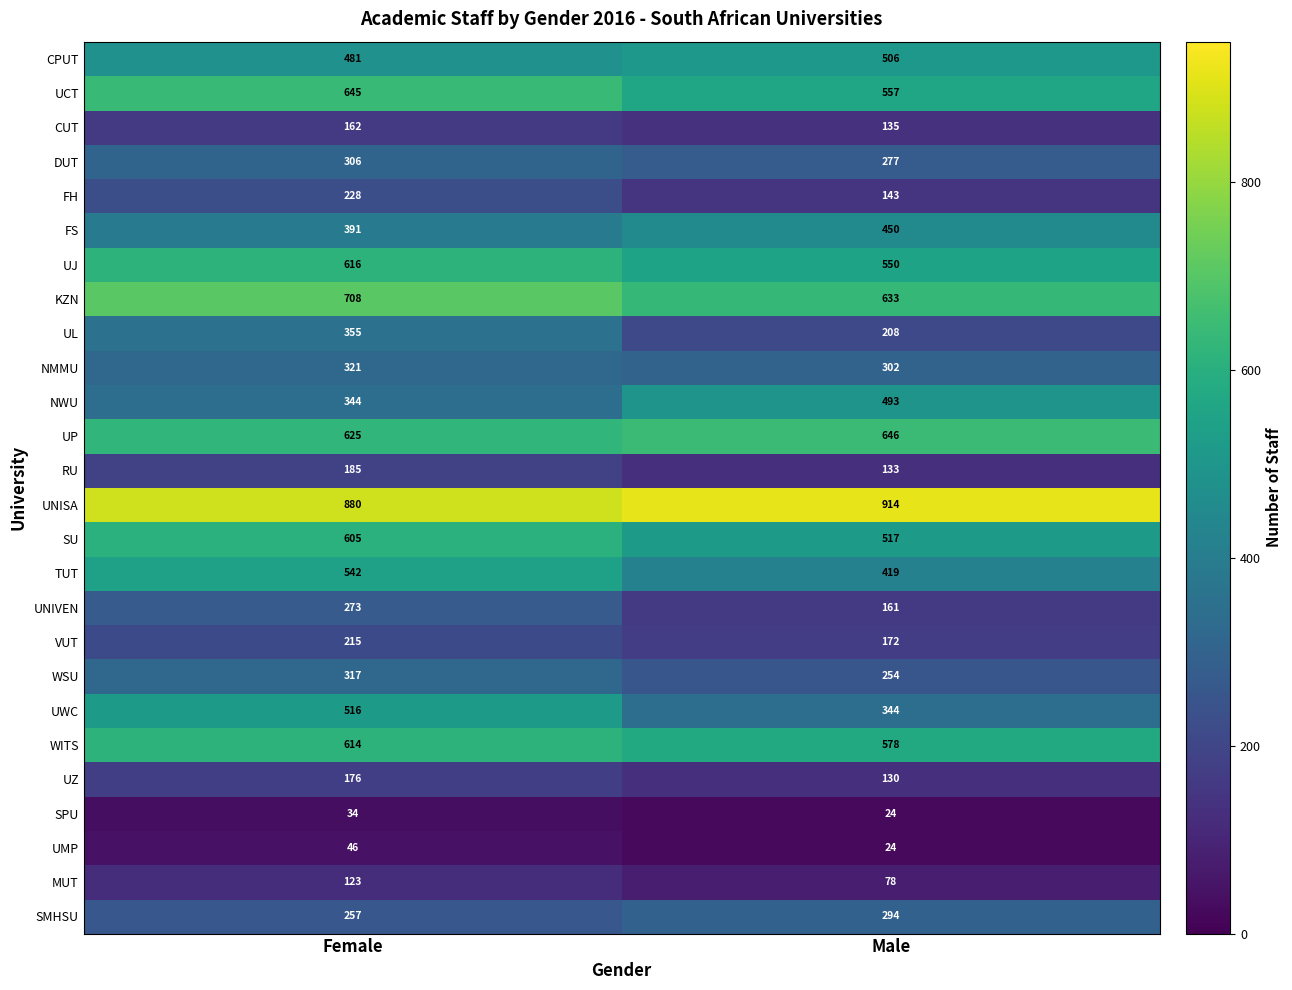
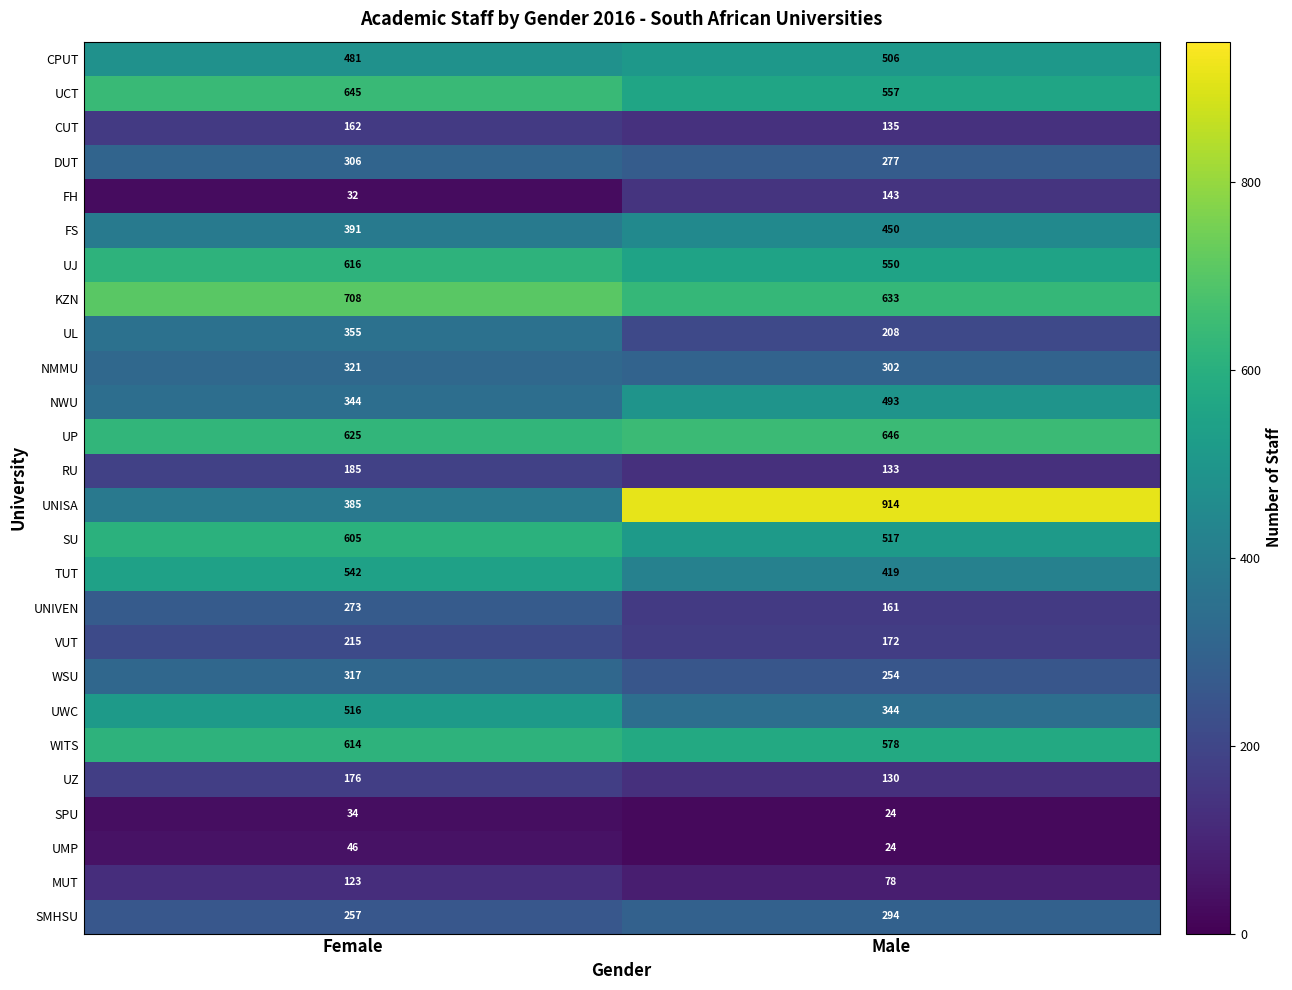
FH, Female: 228 -> 32
UNISA, Female: 880 -> 385
